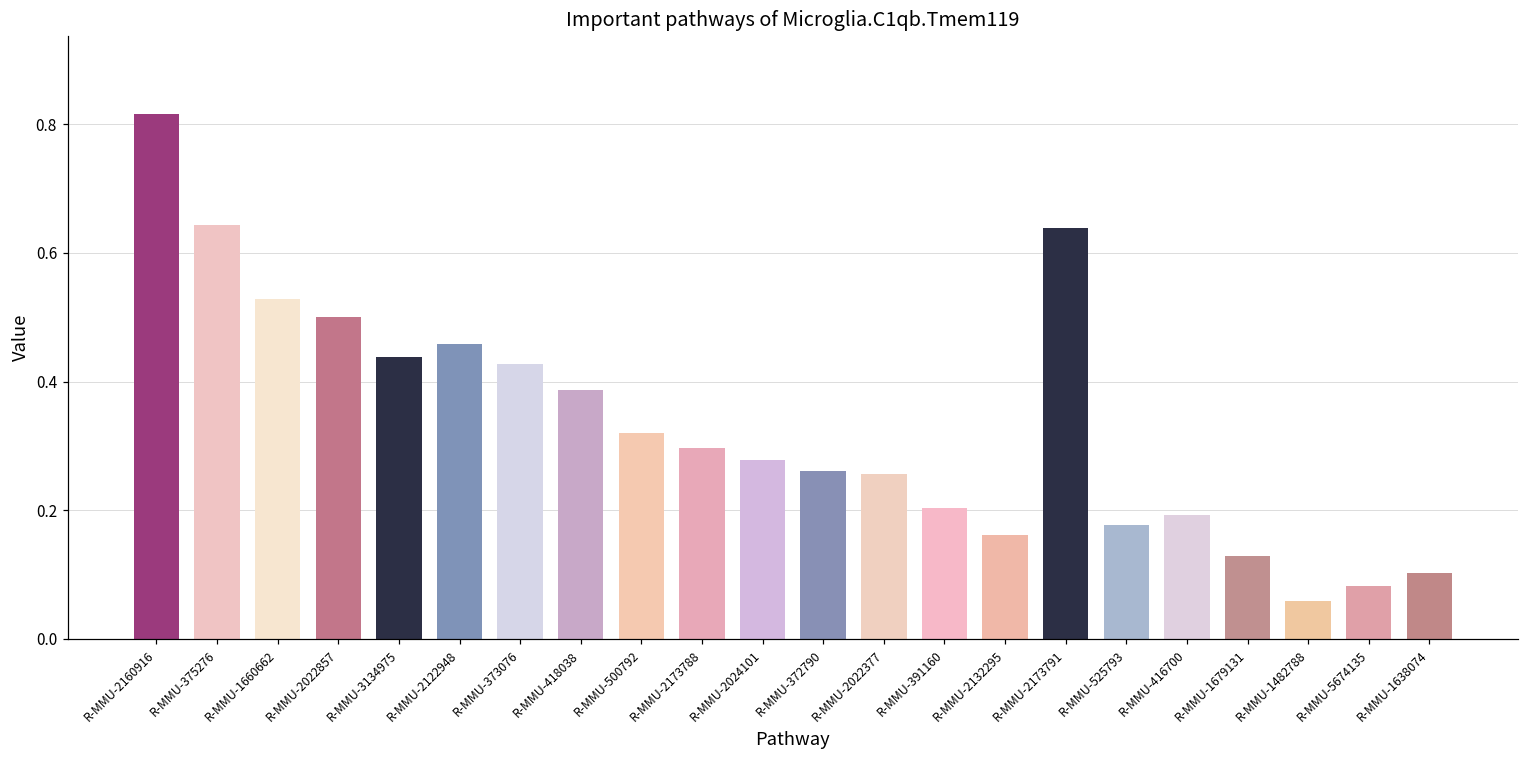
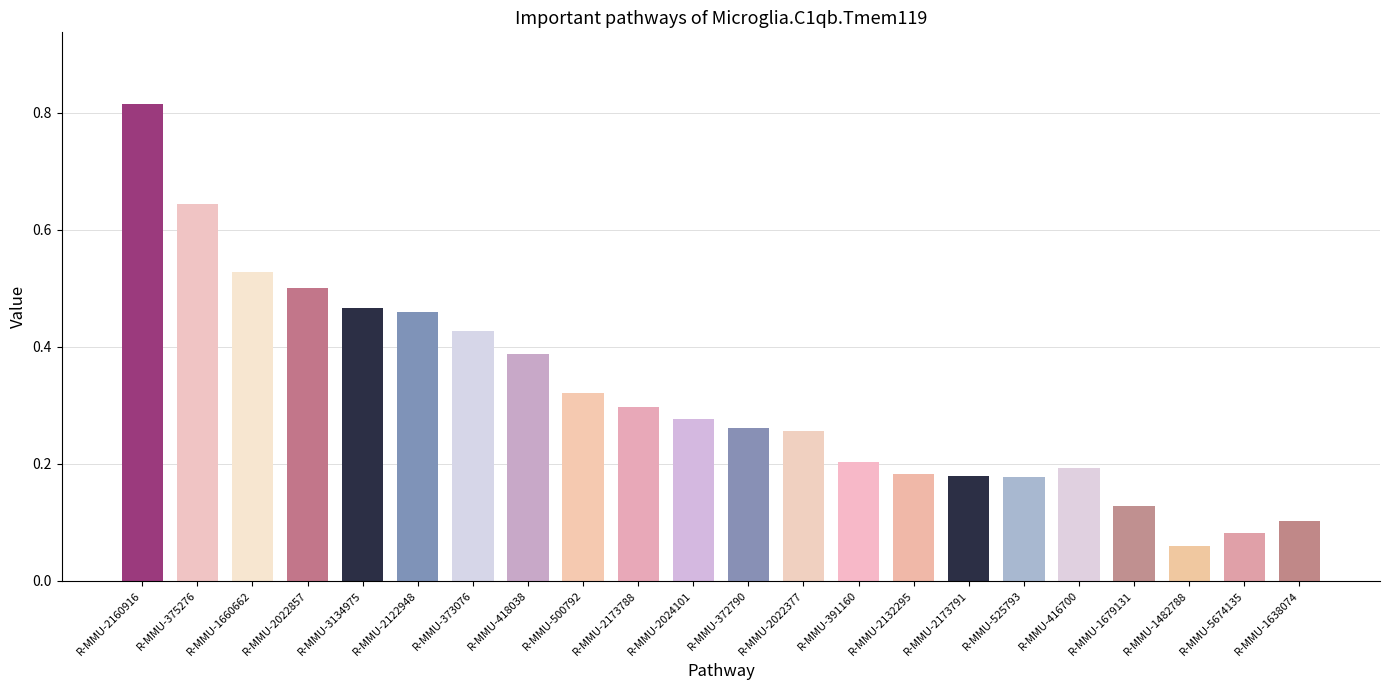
R-MMU-3134975: 0.44 -> 0.47
R-MMU-2132295: 0.16 -> 0.18
R-MMU-2173791: 0.64 -> 0.18
